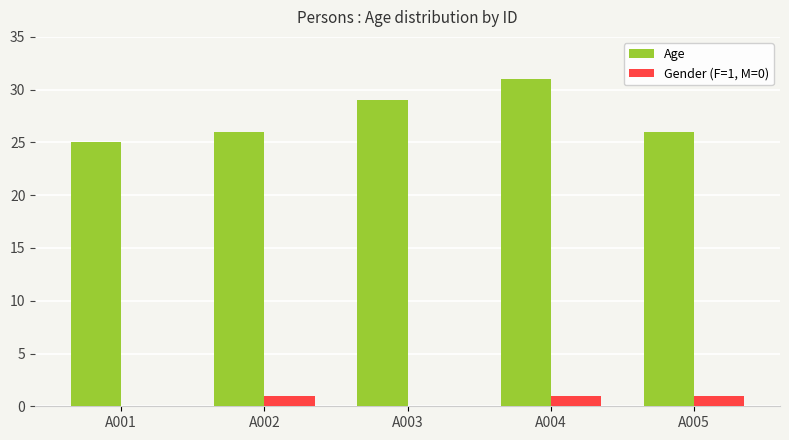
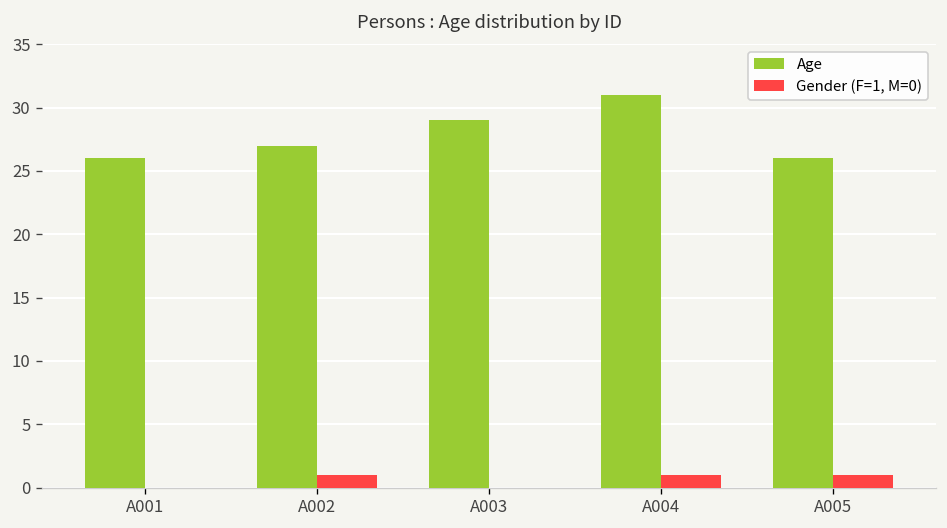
Age, A001: 25 -> 26
Age, A002: 26 -> 27
